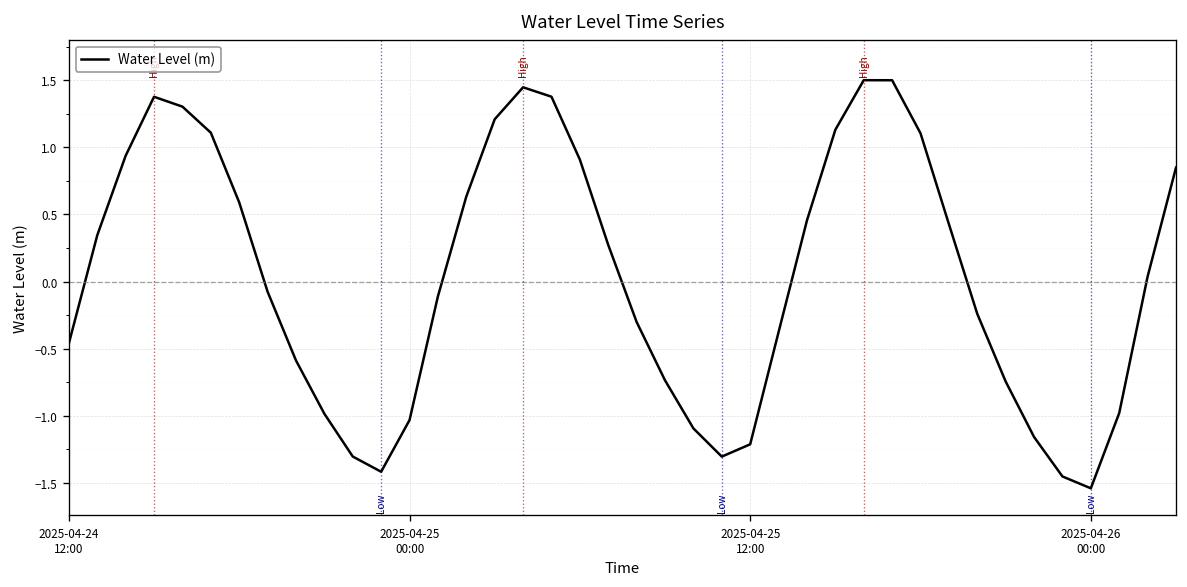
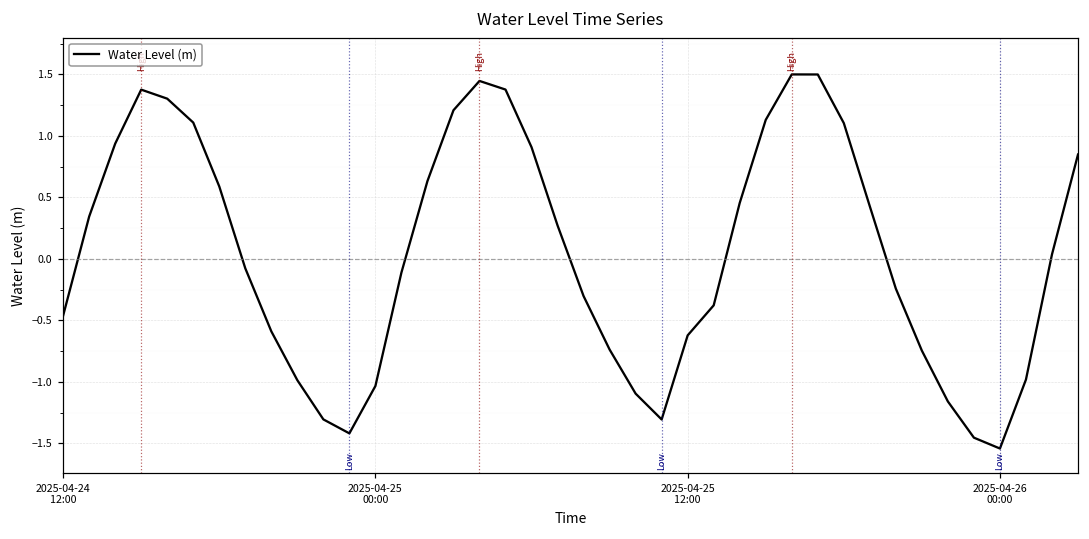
2025-04-25 12:00: -1.21 -> -0.62
